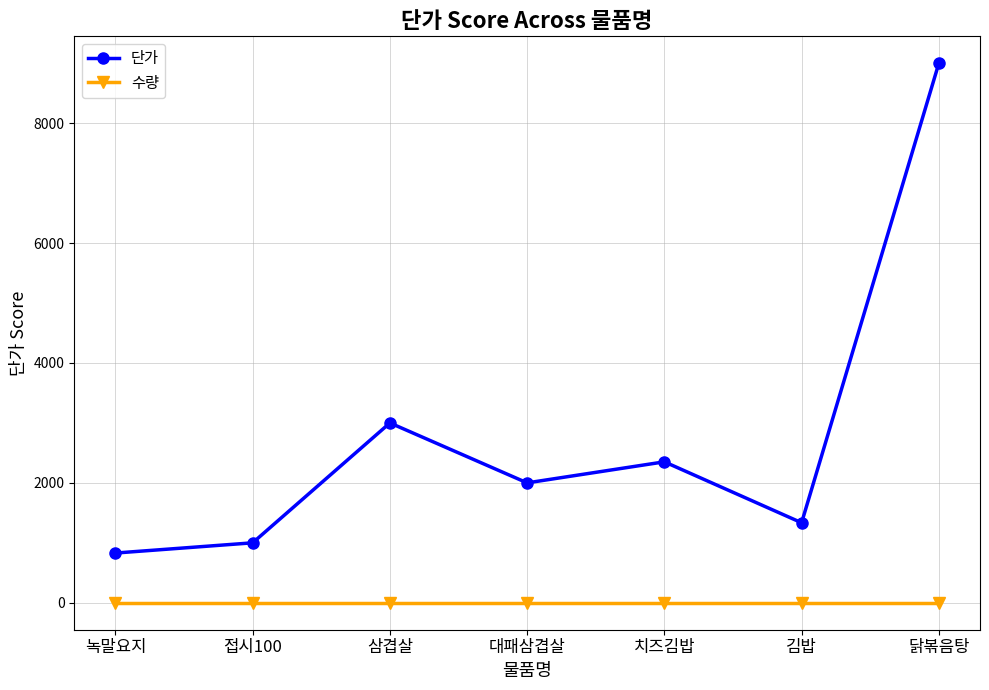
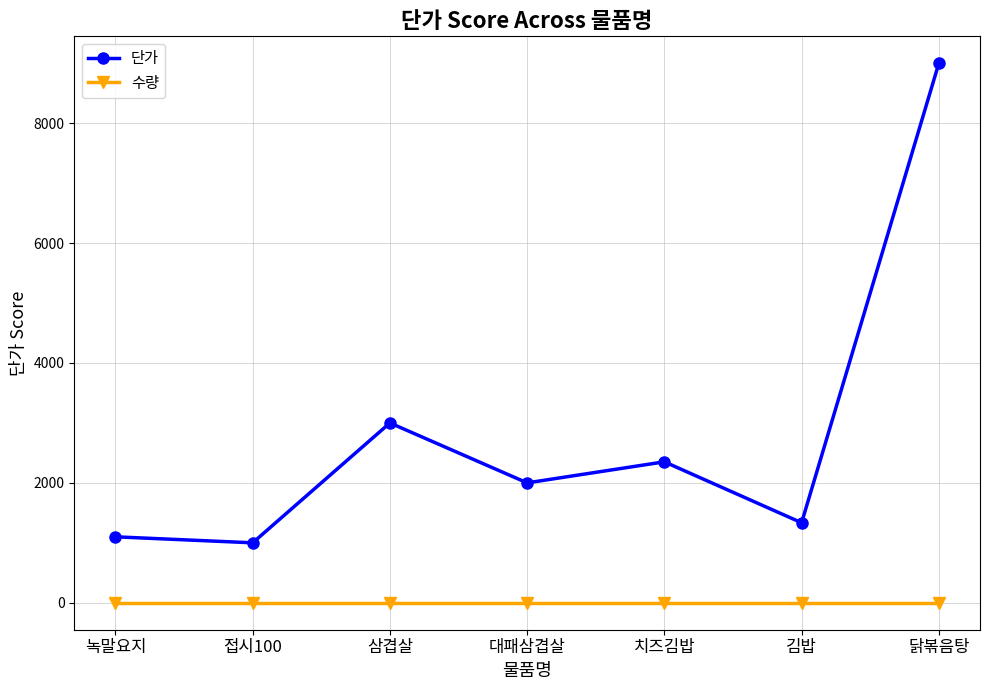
단가, 녹말요지: 800 -> 1100
